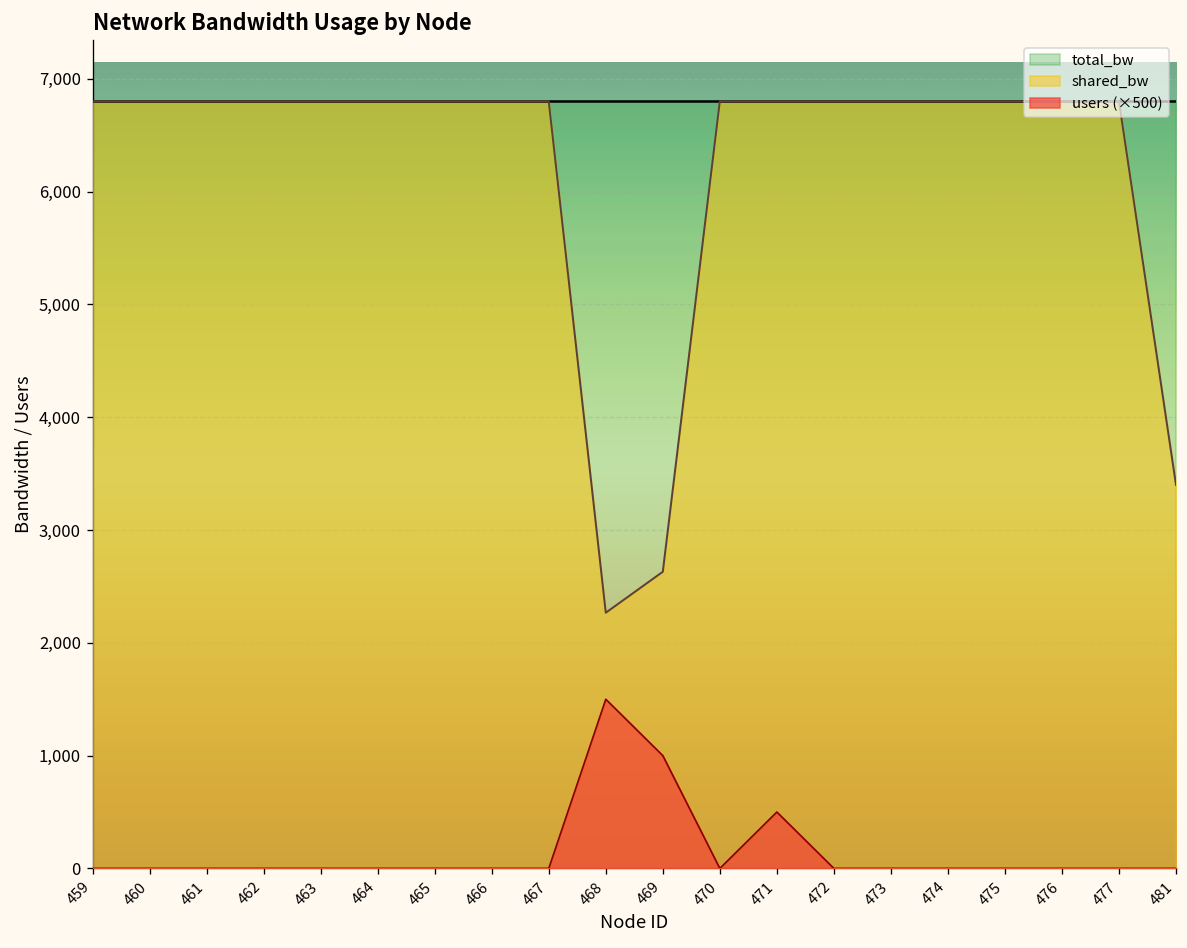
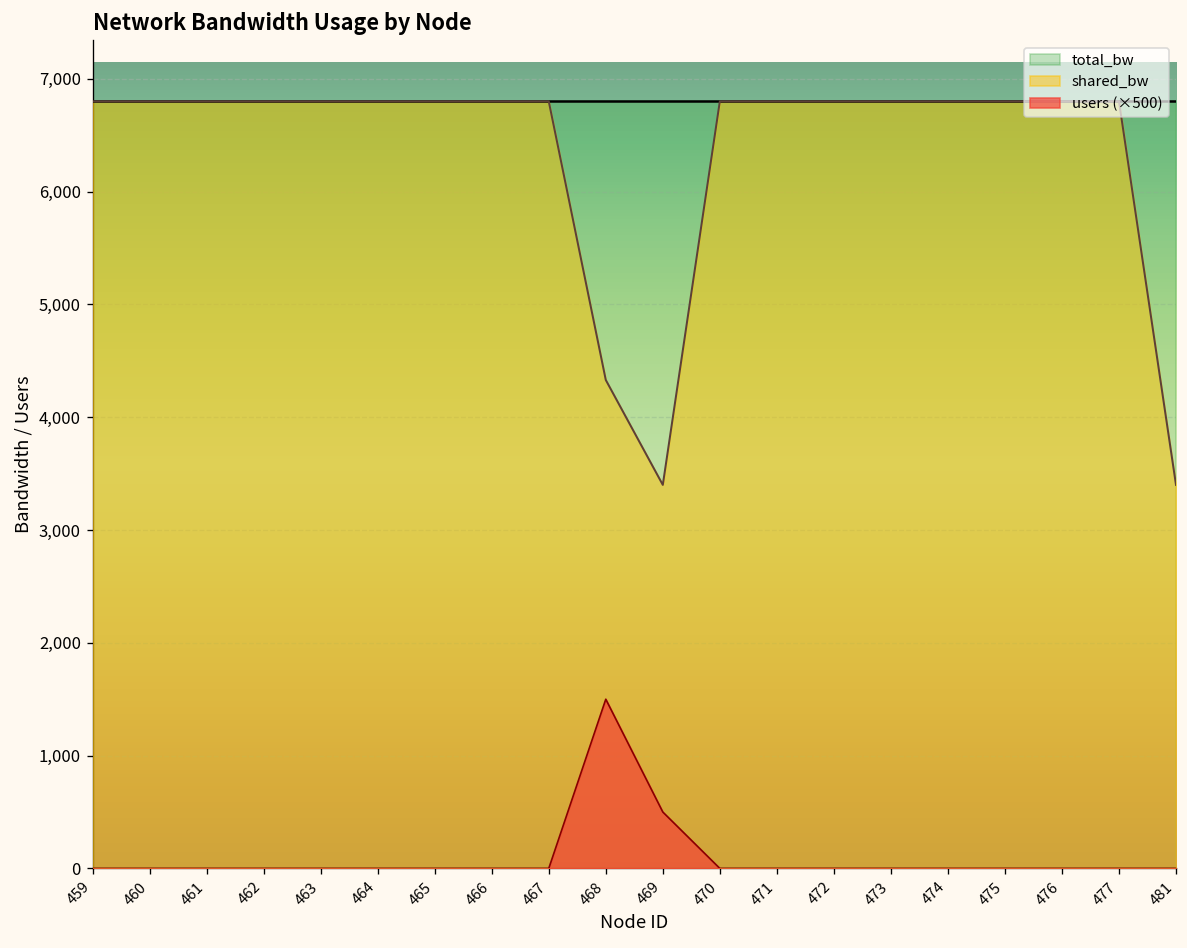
shared_bw, 468: 2,300 -> 4,300
shared_bw, 469: 2,600 -> 3,400
users (×500), 469: 1,000 -> 500
users (×500), 471: 500 -> 0
